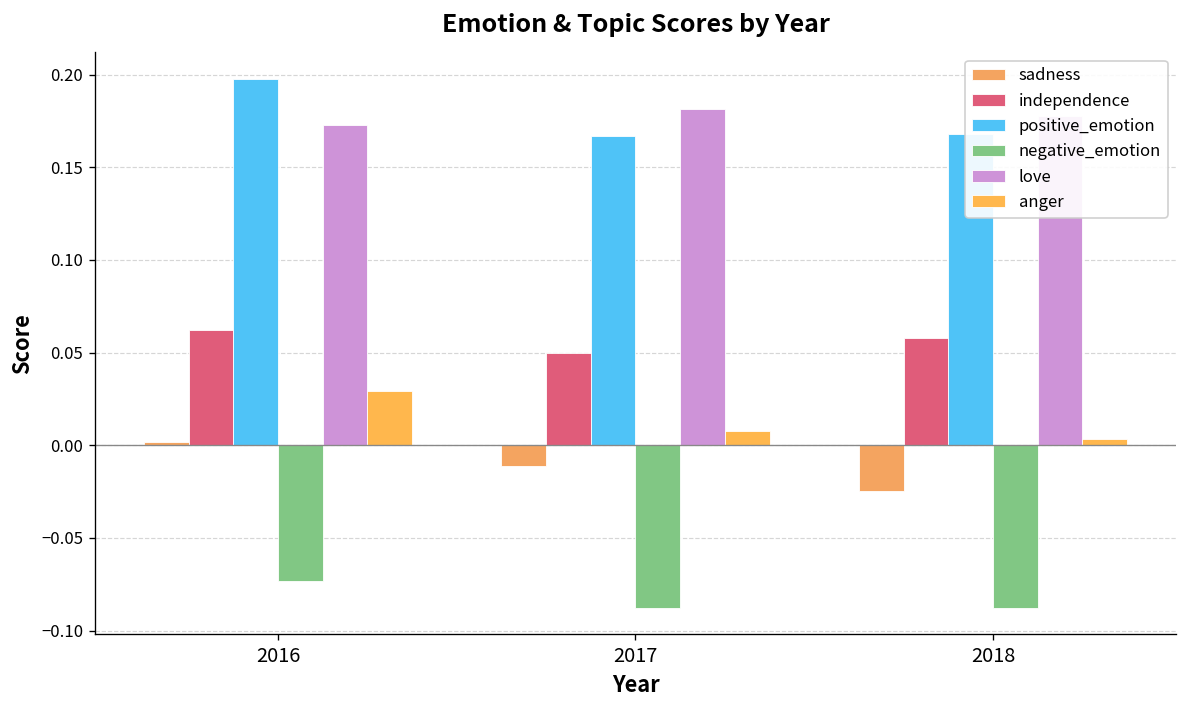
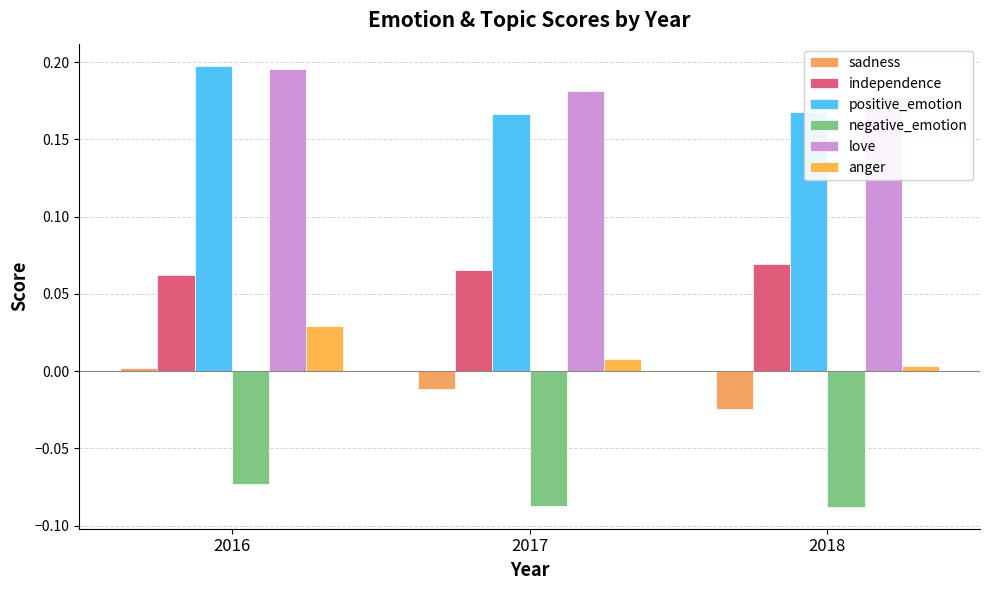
love, 2016: 0.172 -> 0.196
independence, 2017: 0.050 -> 0.065
independence, 2018: 0.058 -> 0.069
